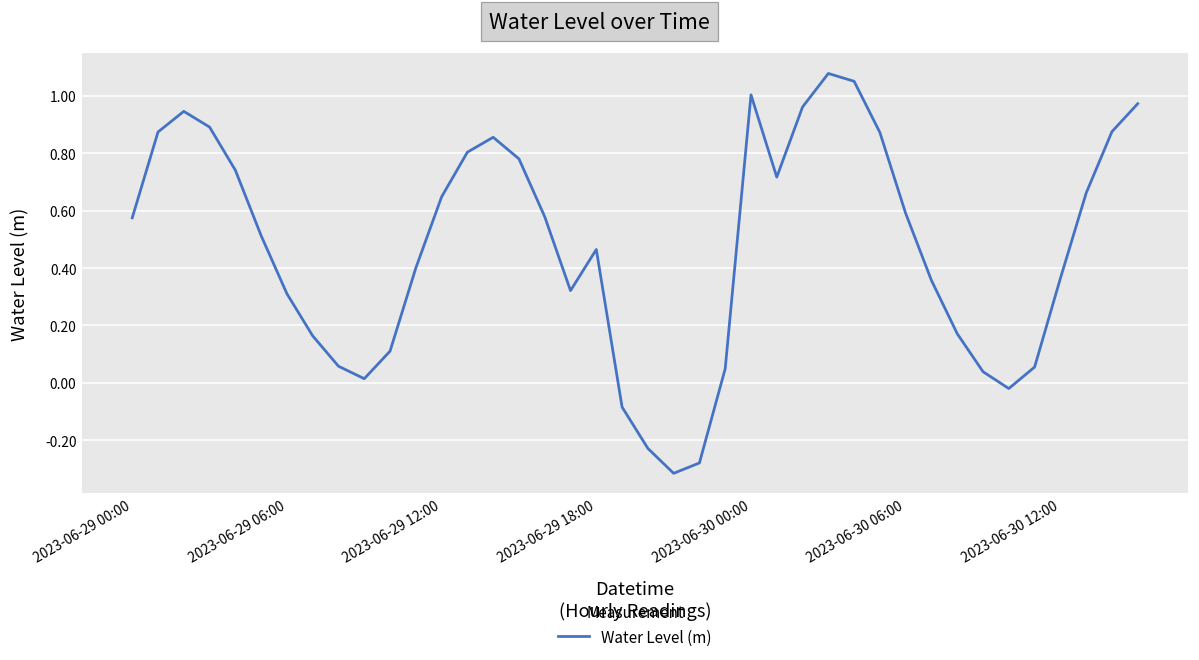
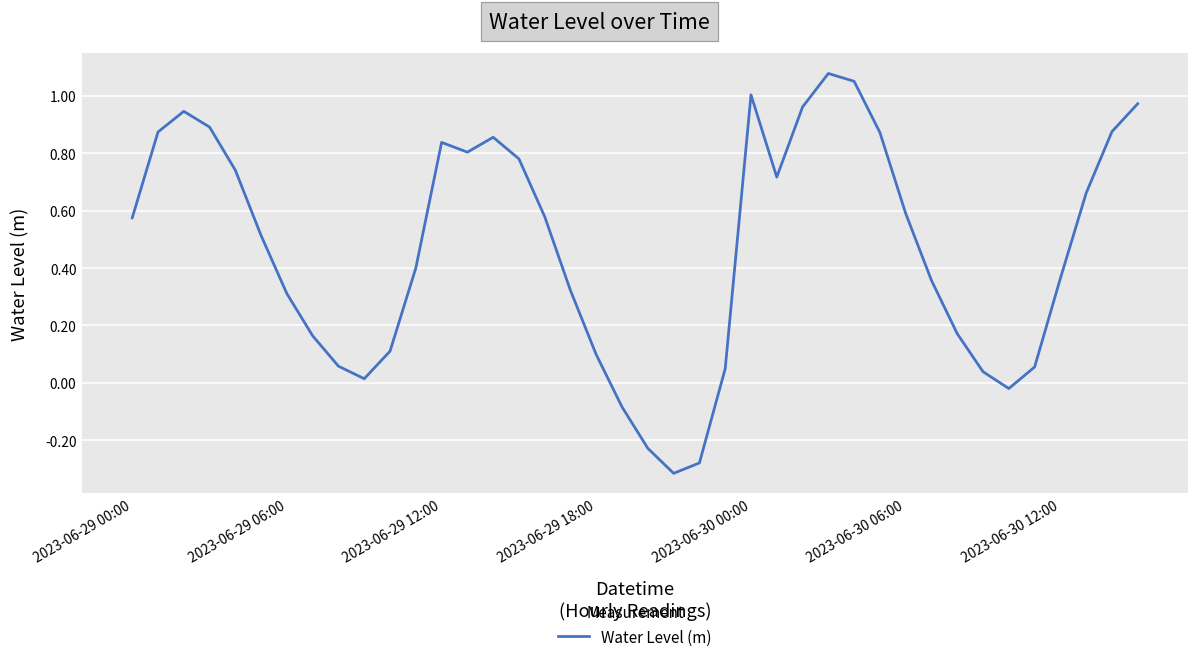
2023-06-29 12:00: 0.65 -> 0.84
2023-06-29 18:00: 0.46 -> 0.10
